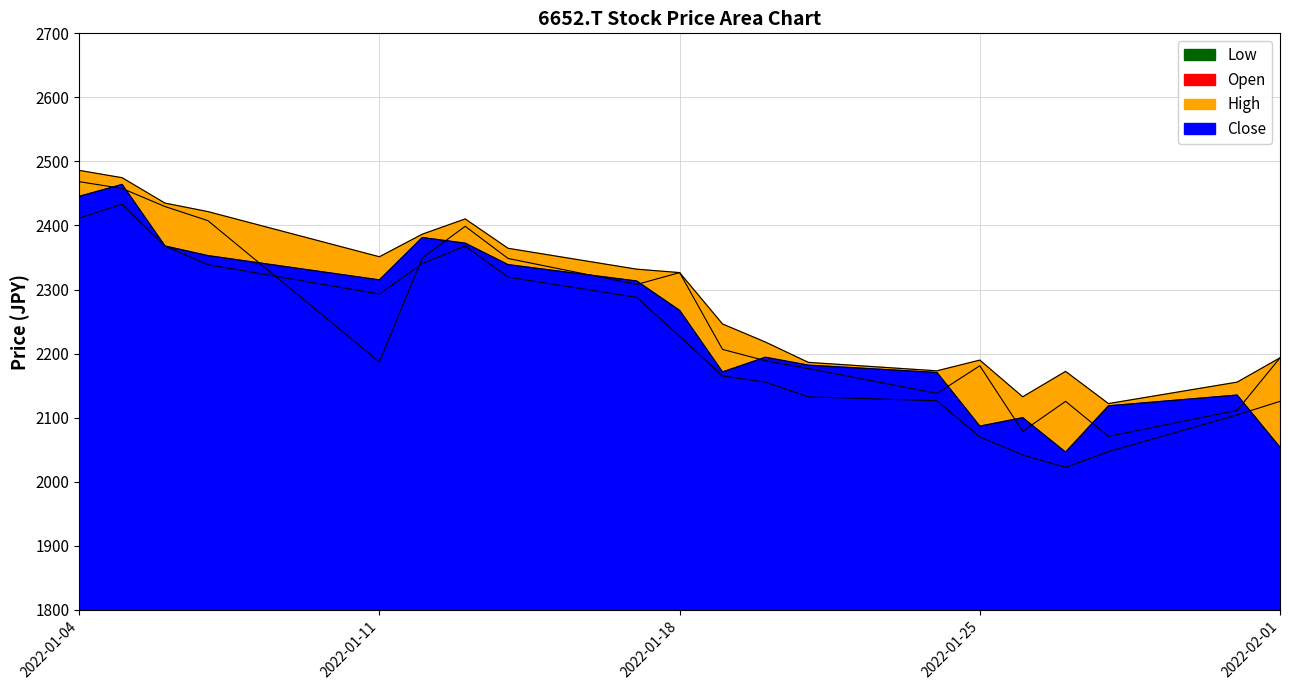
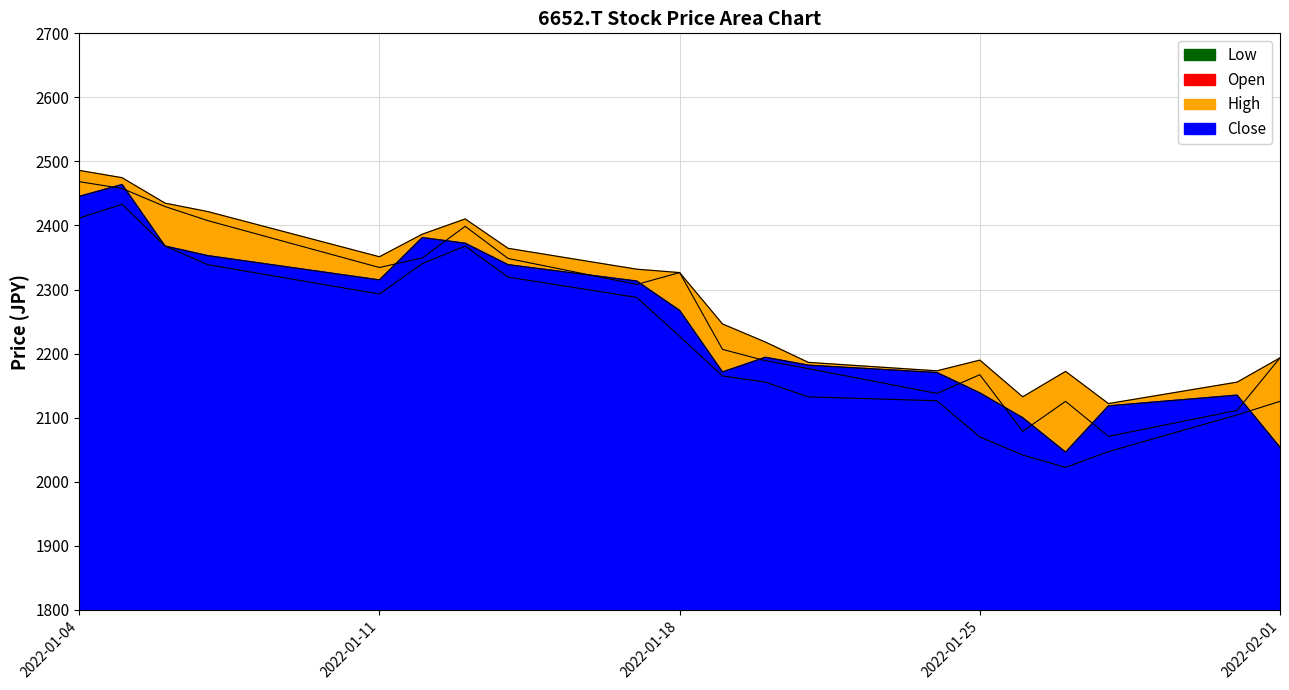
Open, 2022-01-11: 2190 -> 2330
Open, 2022-01-25: 2180 -> 2170
Close, 2022-01-25: 2090 -> 2140
